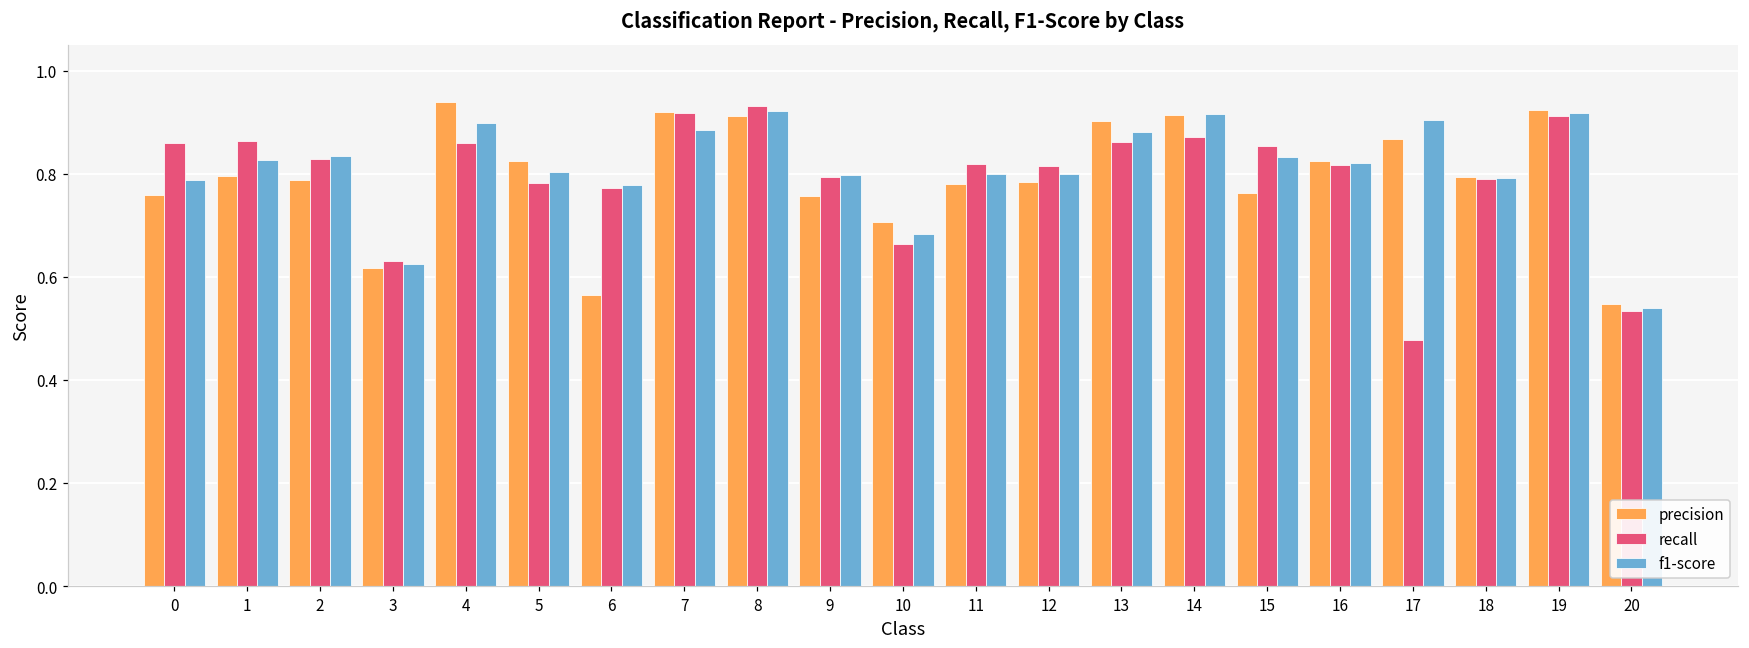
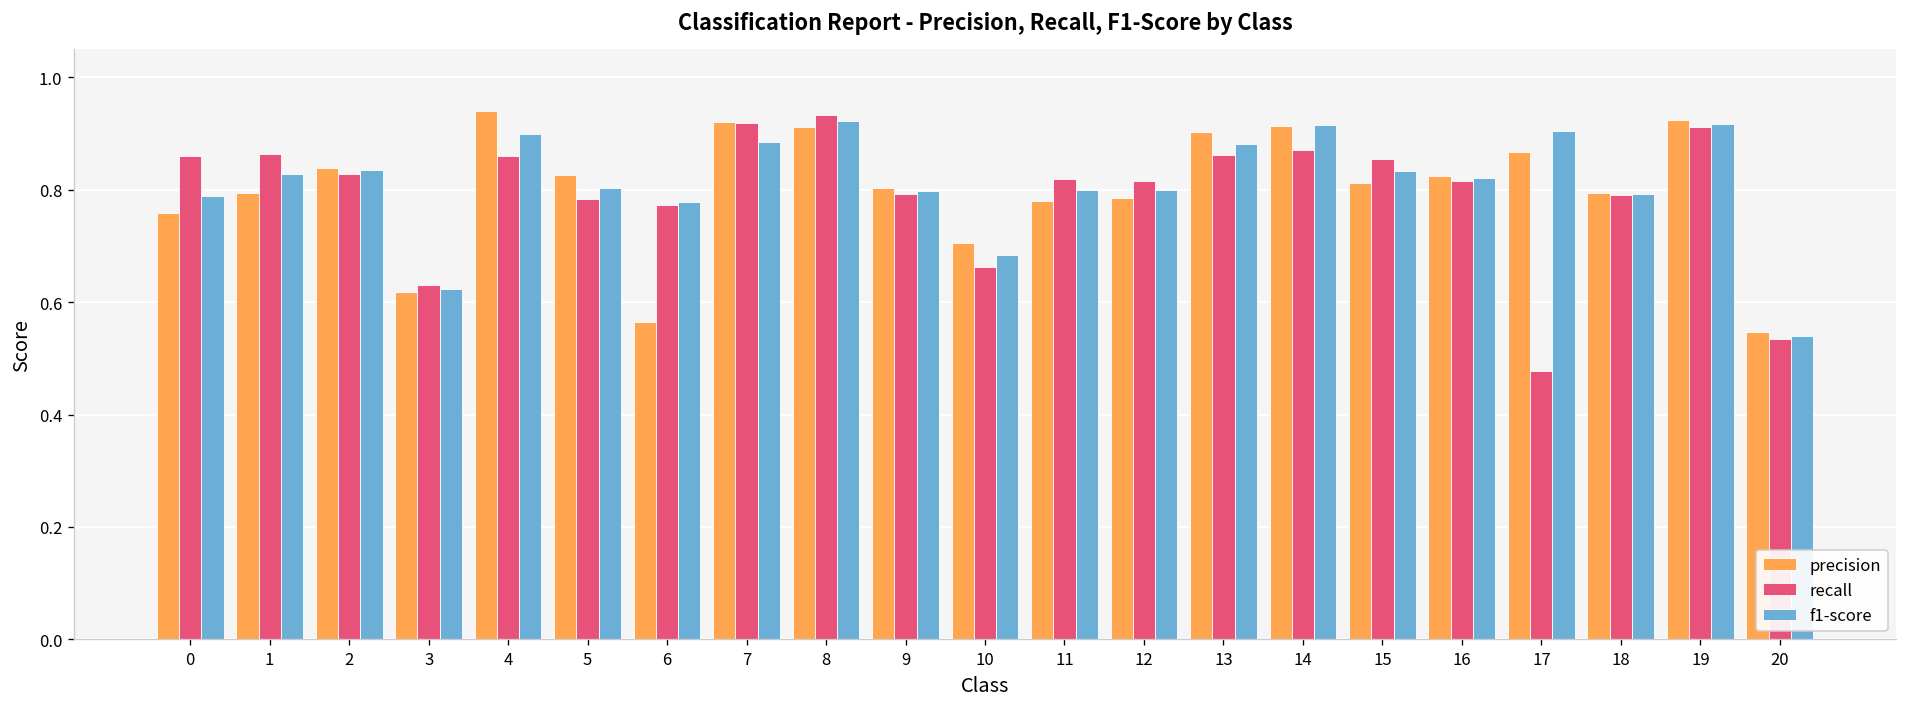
precision, 2: 0.79 -> 0.84
precision, 9: 0.76 -> 0.80
precision, 15: 0.76 -> 0.81
